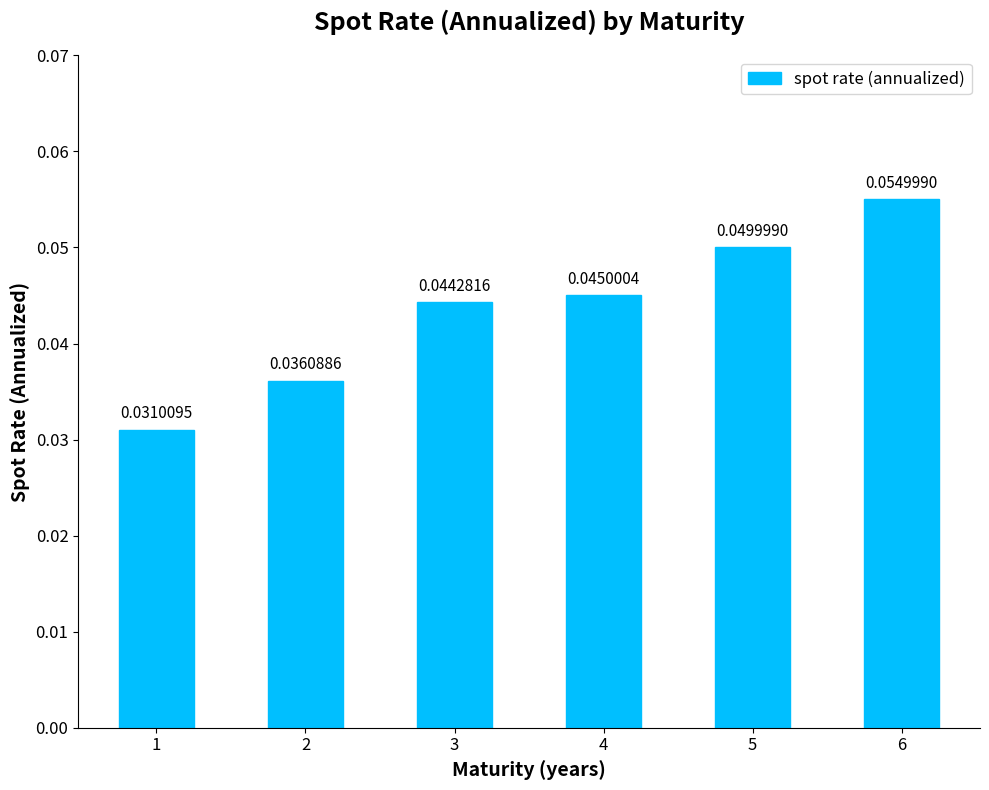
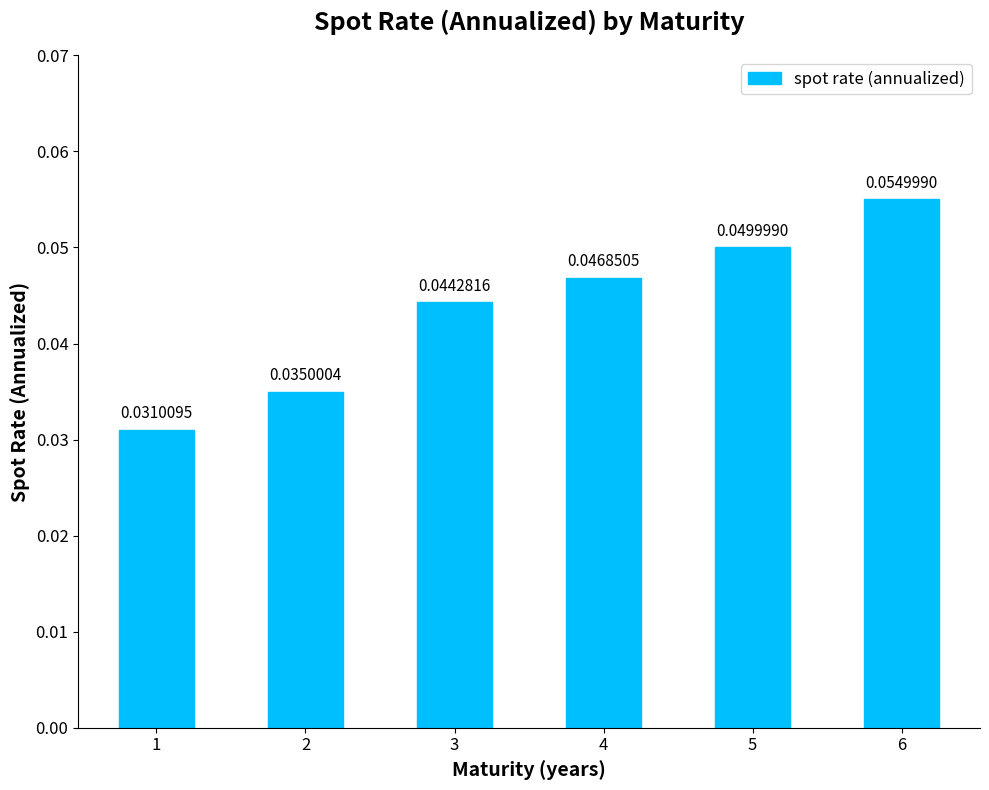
2: 0.0360886 -> 0.0350004
4: 0.0450004 -> 0.0468505
